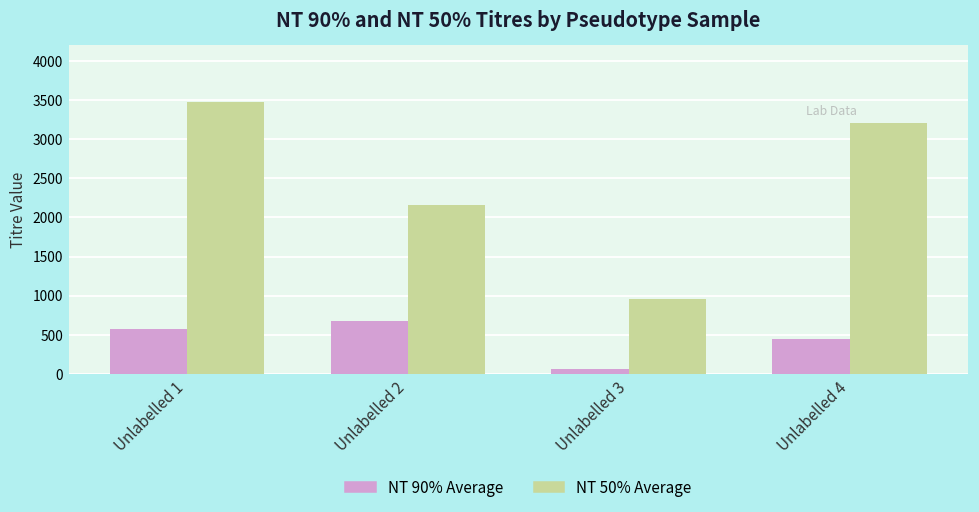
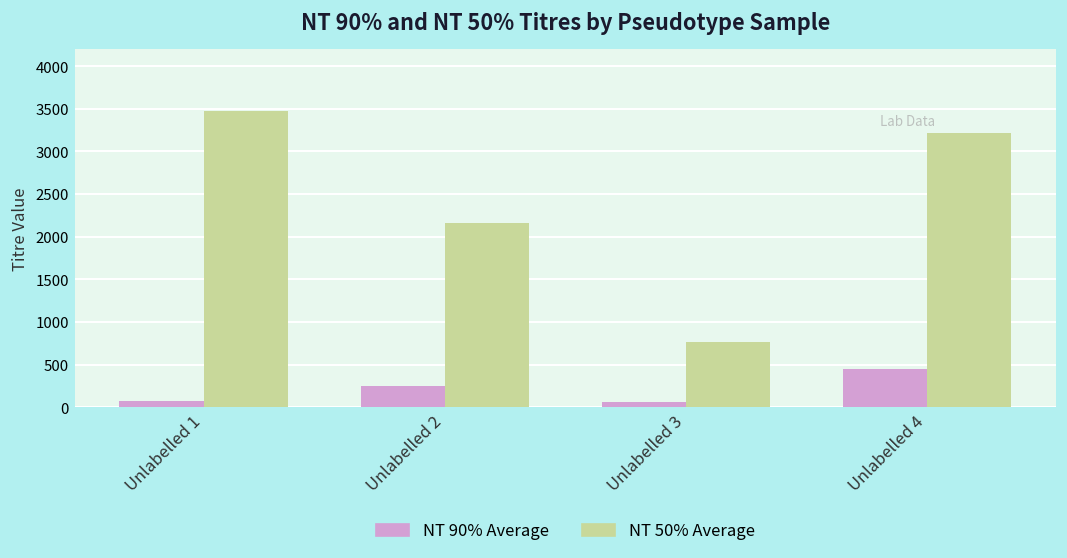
NT 90% Average, Unlabelled 1: 600 -> 100
NT 90% Average, Unlabelled 2: 700 -> 200
NT 50% Average, Unlabelled 3: 1000 -> 800
